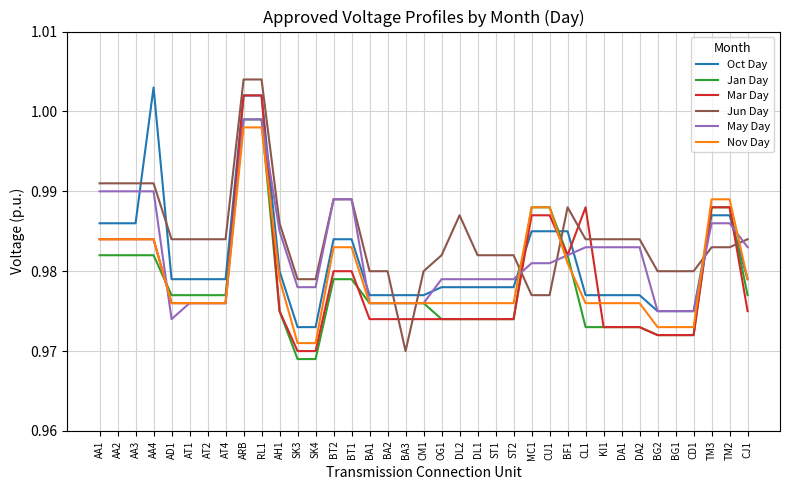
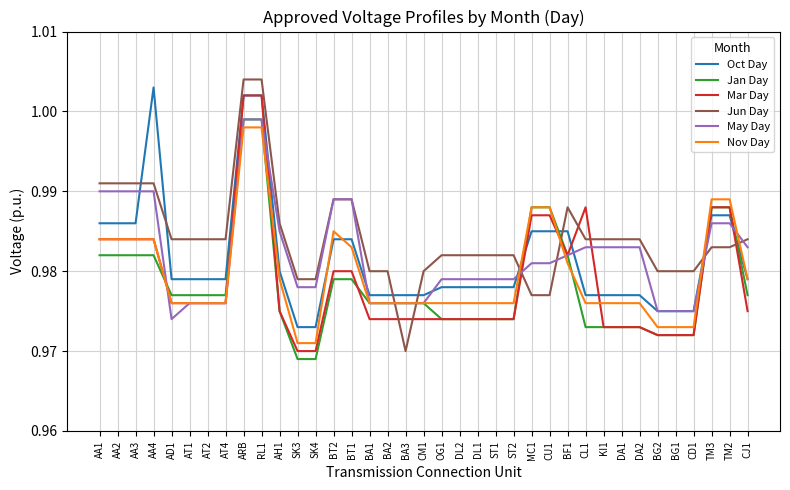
Nov Day, BT2: 0.983 -> 0.985
Jun Day, DL2: 0.987 -> 0.982
